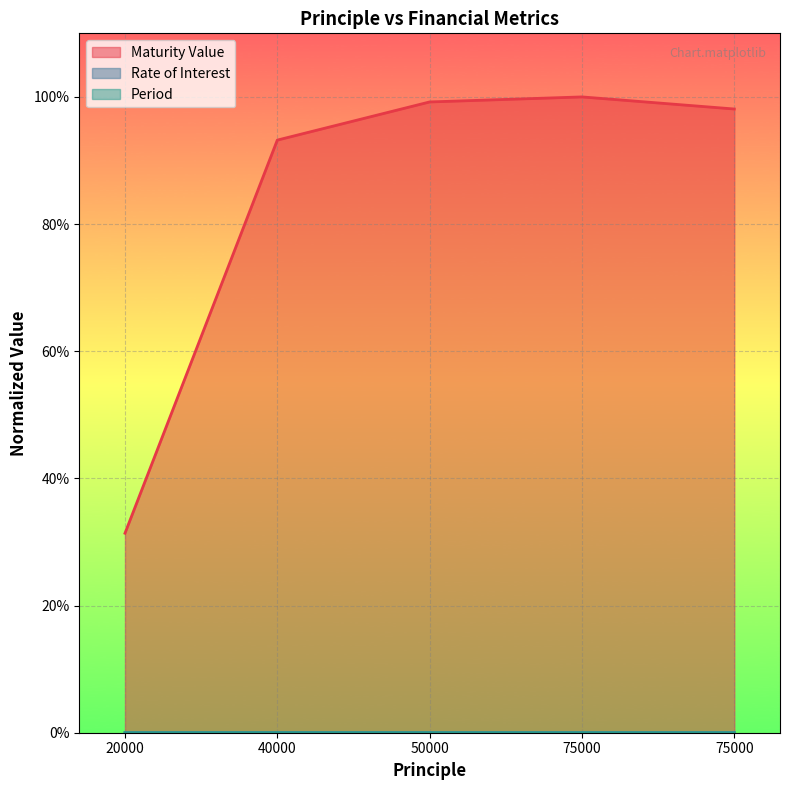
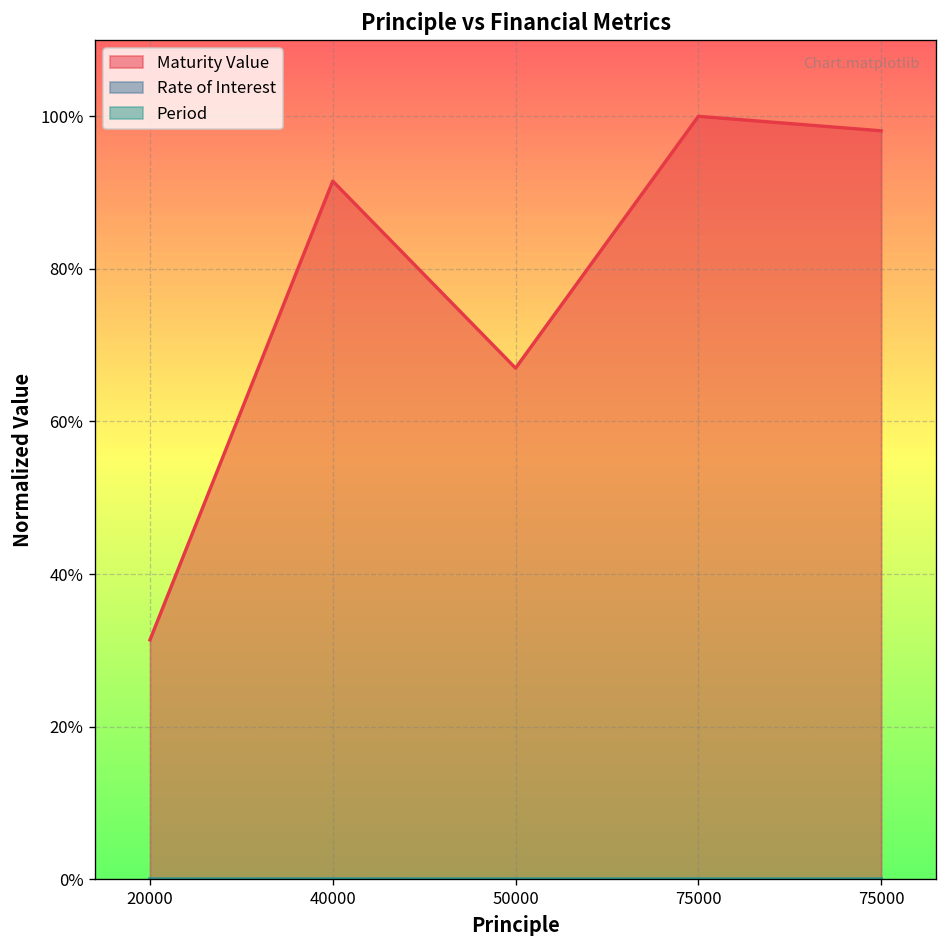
Maturity Value, 40000: 93% -> 92%
Maturity Value, 50000: 99% -> 67%
